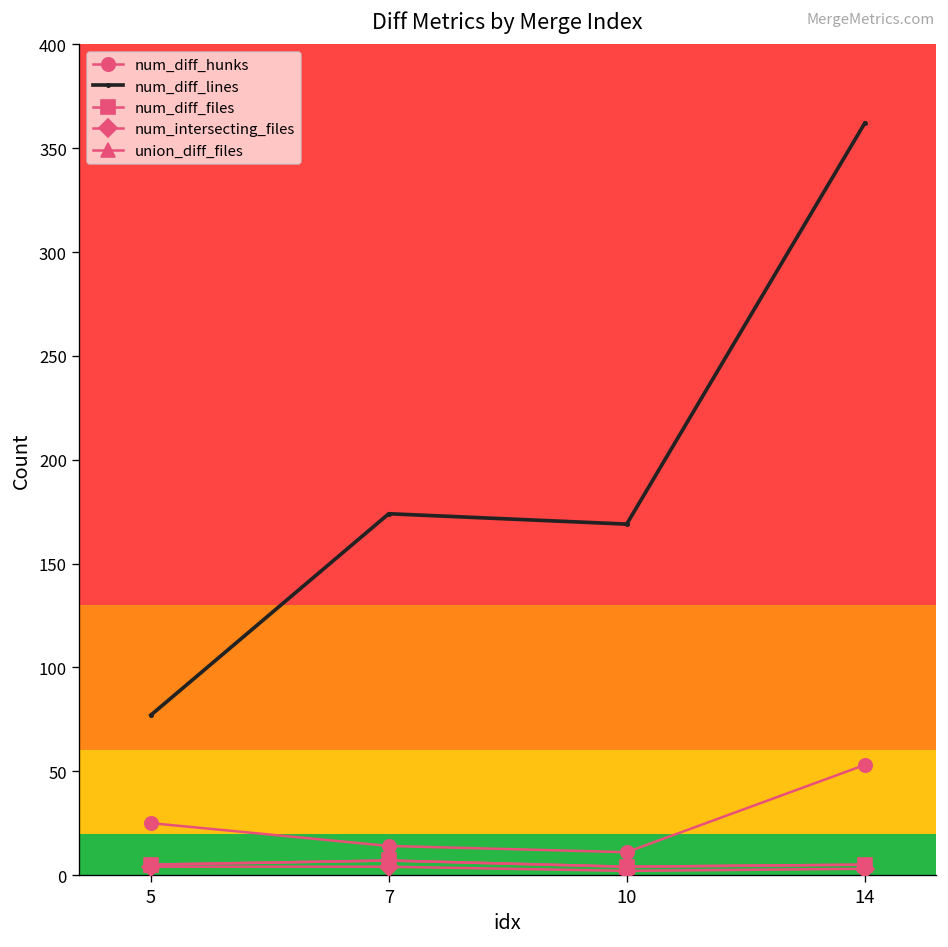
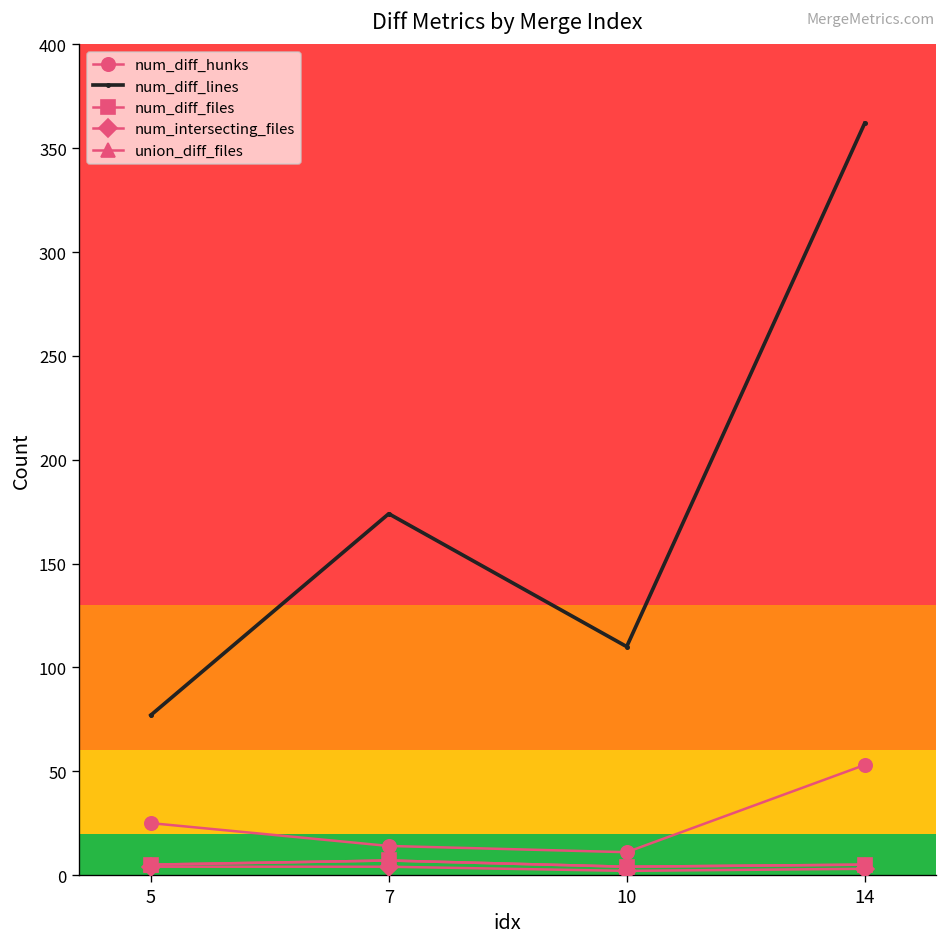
num_diff_lines, 10: 169 -> 110
